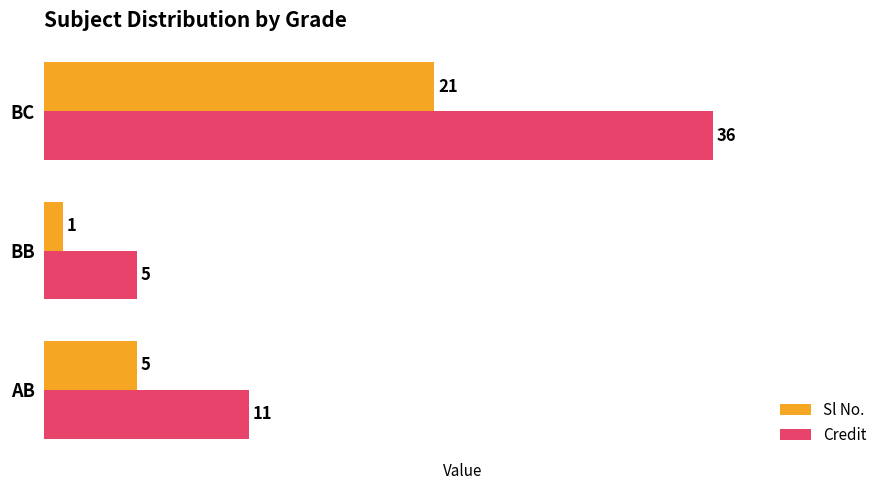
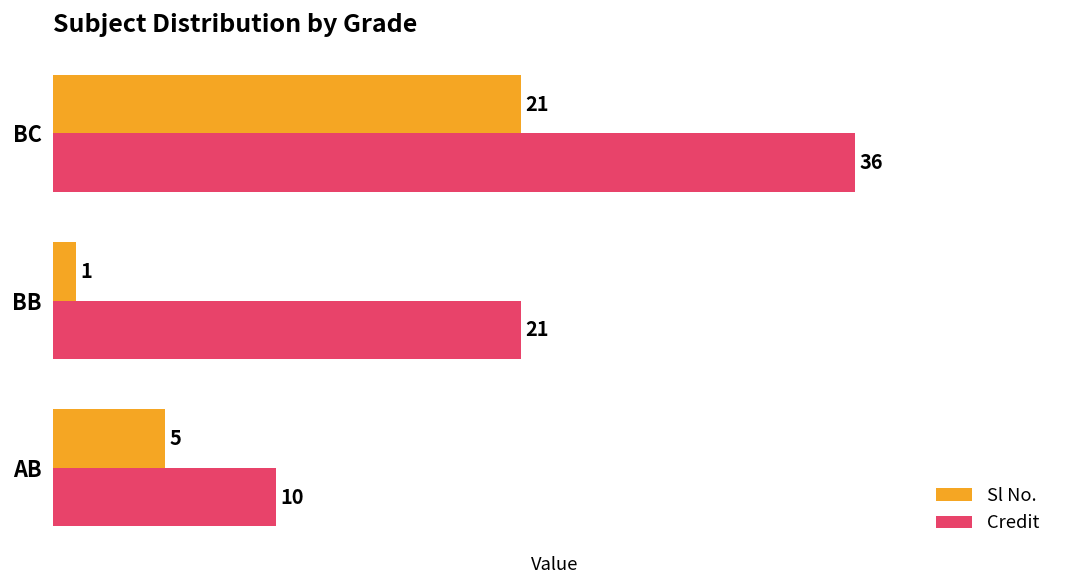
Credit, BB: 5 -> 21
Credit, AB: 11 -> 10
